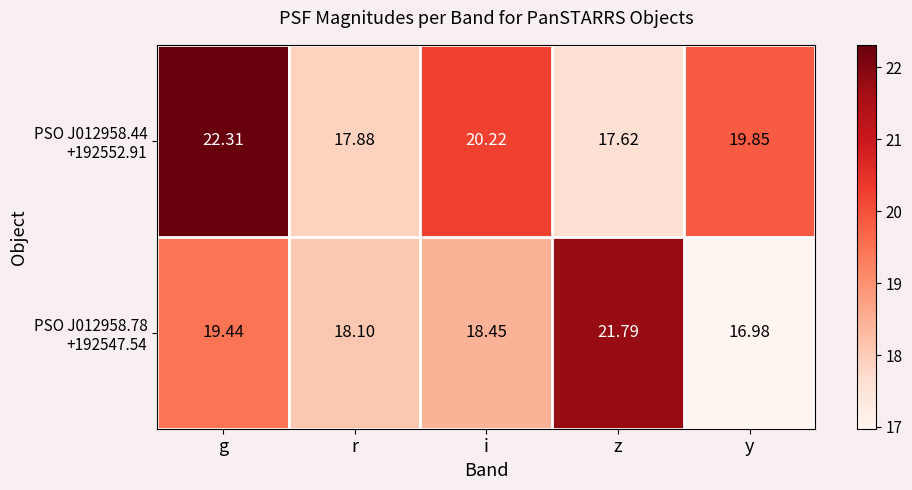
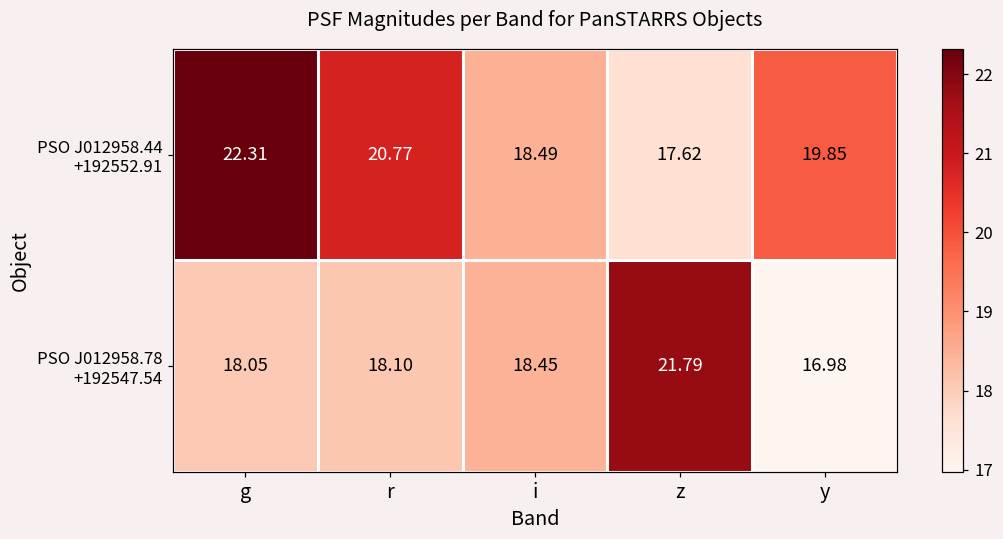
PSO J012958.44 +192552.91, r: 17.88 -> 20.77
PSO J012958.44 +192552.91, i: 20.22 -> 18.49
PSO J012958.78 +192547.54, g: 19.44 -> 18.05
